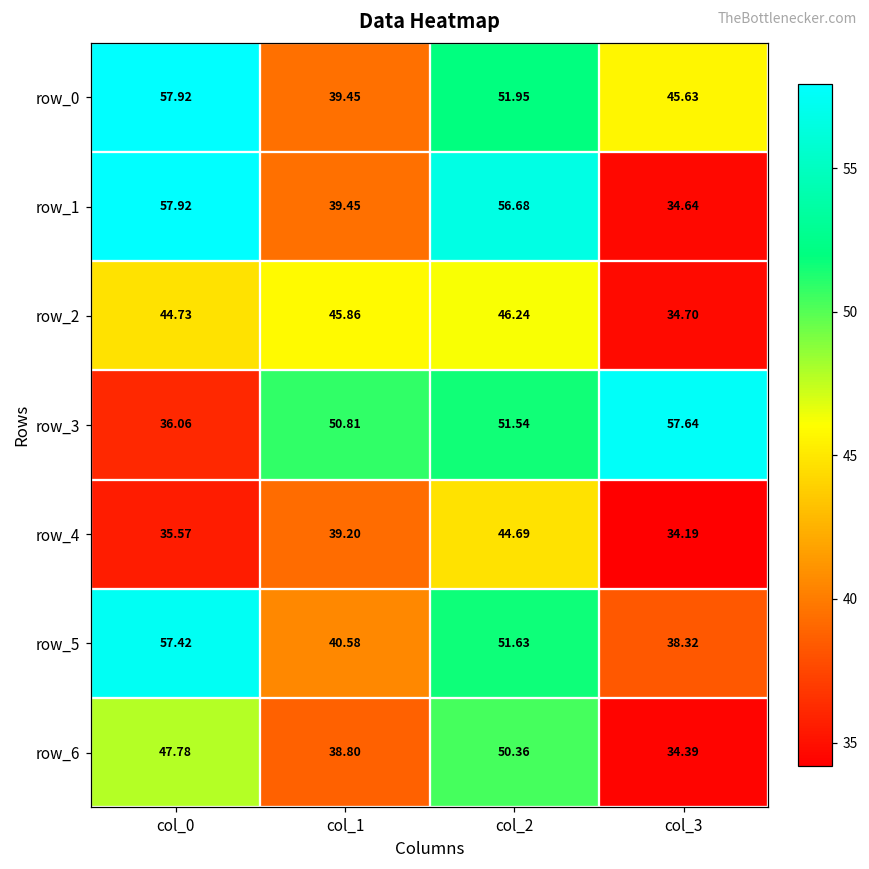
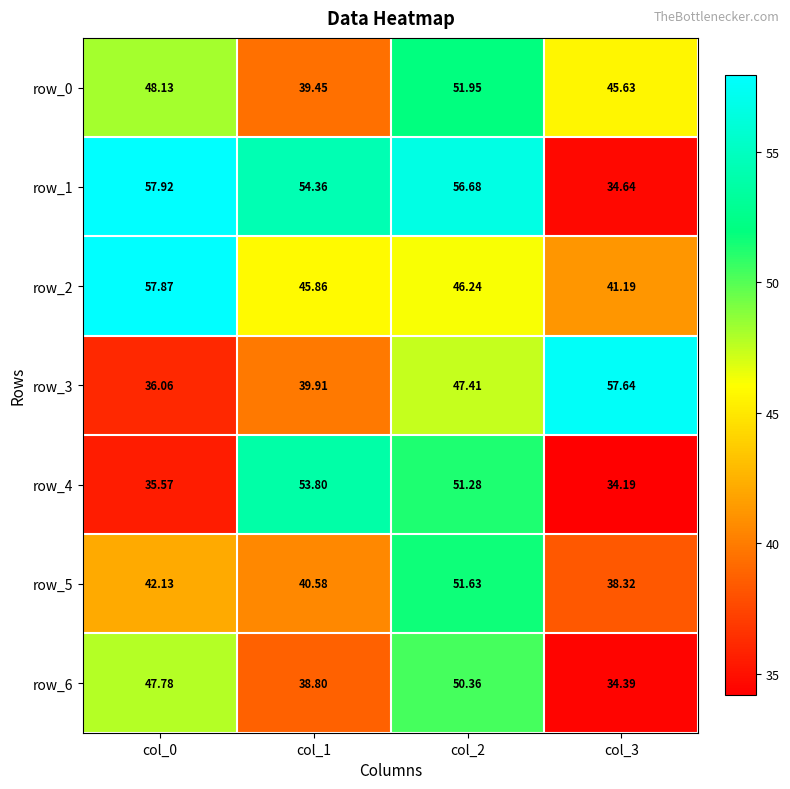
row_0, col_0: 57.92 -> 48.13
row_1, col_1: 39.45 -> 54.36
row_2, col_0: 44.73 -> 57.87
row_2, col_3: 34.70 -> 41.19
row_3, col_1: 50.81 -> 39.91
row_3, col_2: 51.54 -> 47.41
row_4, col_1: 39.20 -> 53.80
row_4, col_2: 44.69 -> 51.28
row_5, col_0: 57.42 -> 42.13
